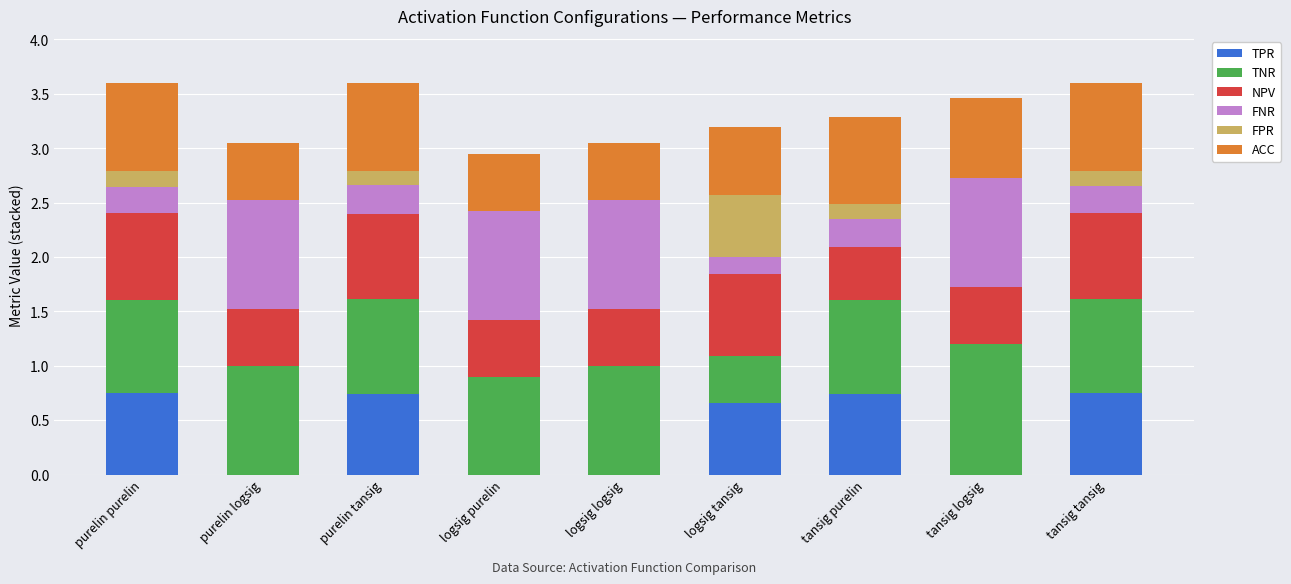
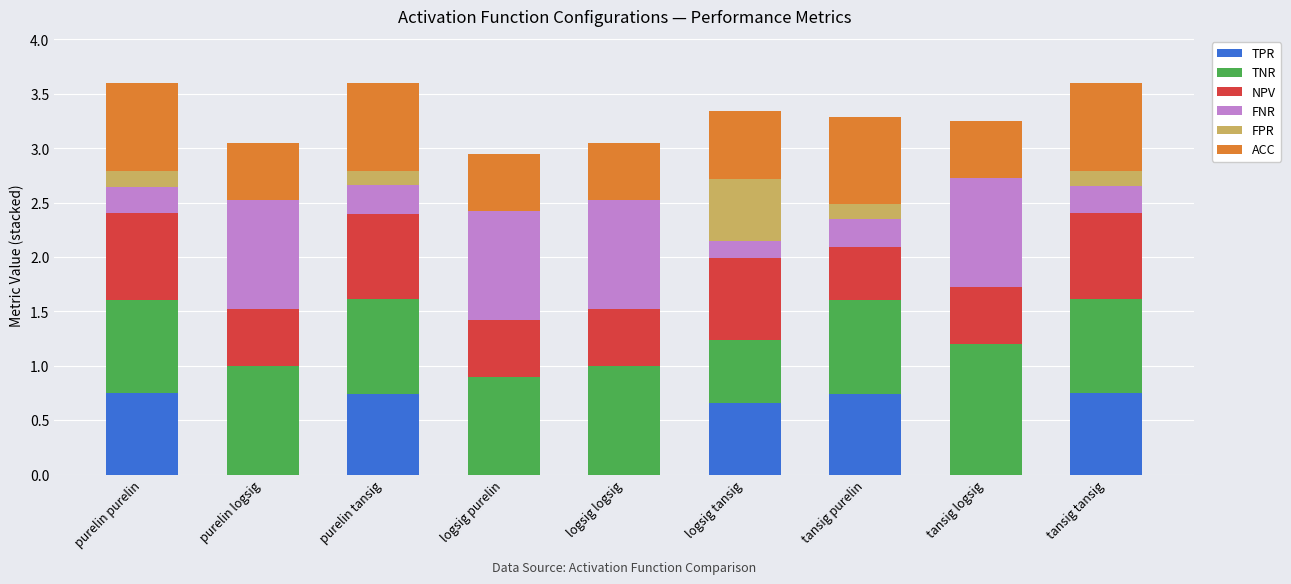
TNR, logsig tansig: 0.43 -> 0.58
ACC, tansig logsig: 0.73 -> 0.53
